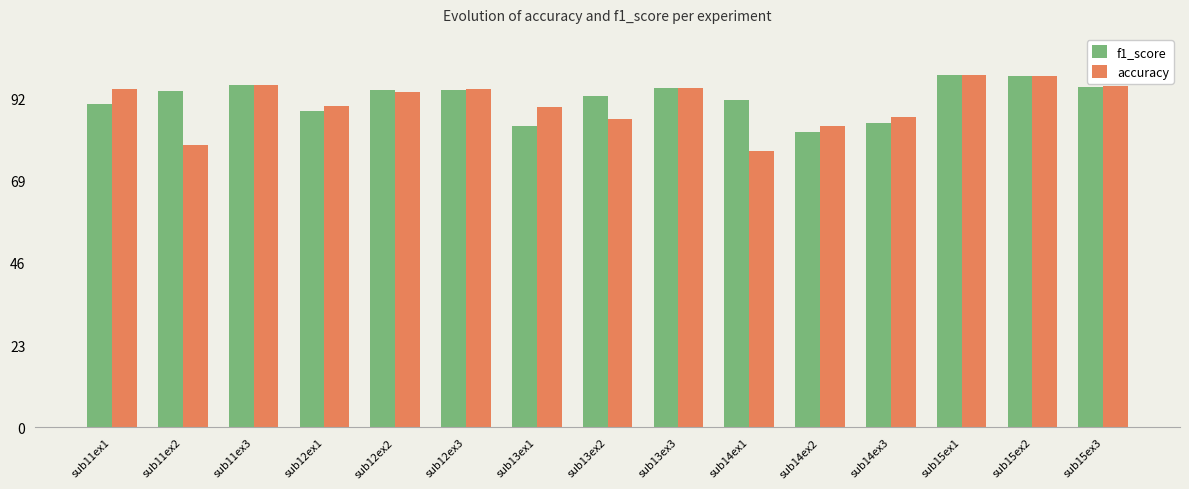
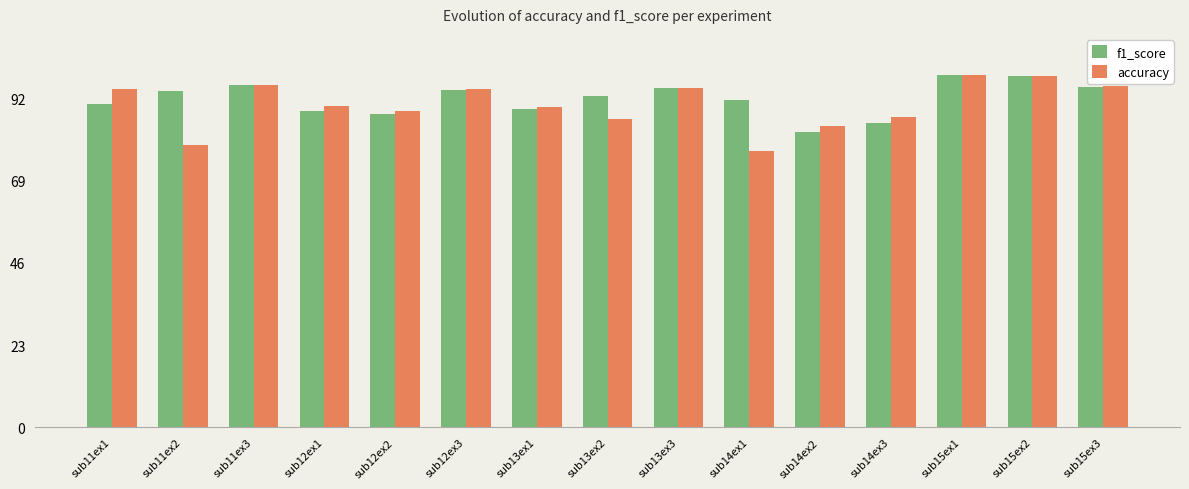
f1_score, sub12ex2: 94 -> 88
accuracy, sub12ex2: 94 -> 88
f1_score, sub13ex1: 84 -> 89
